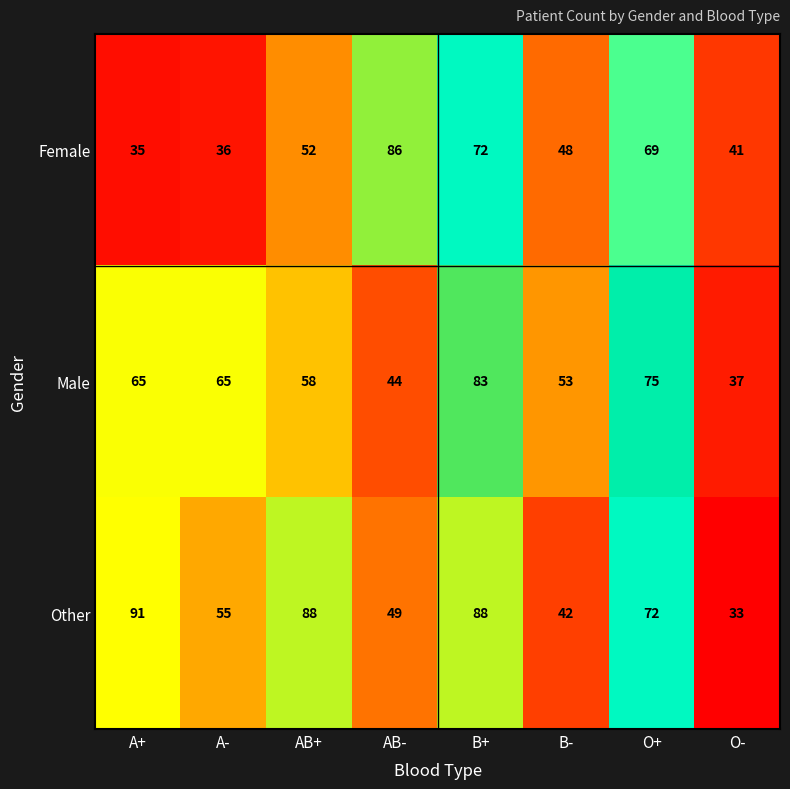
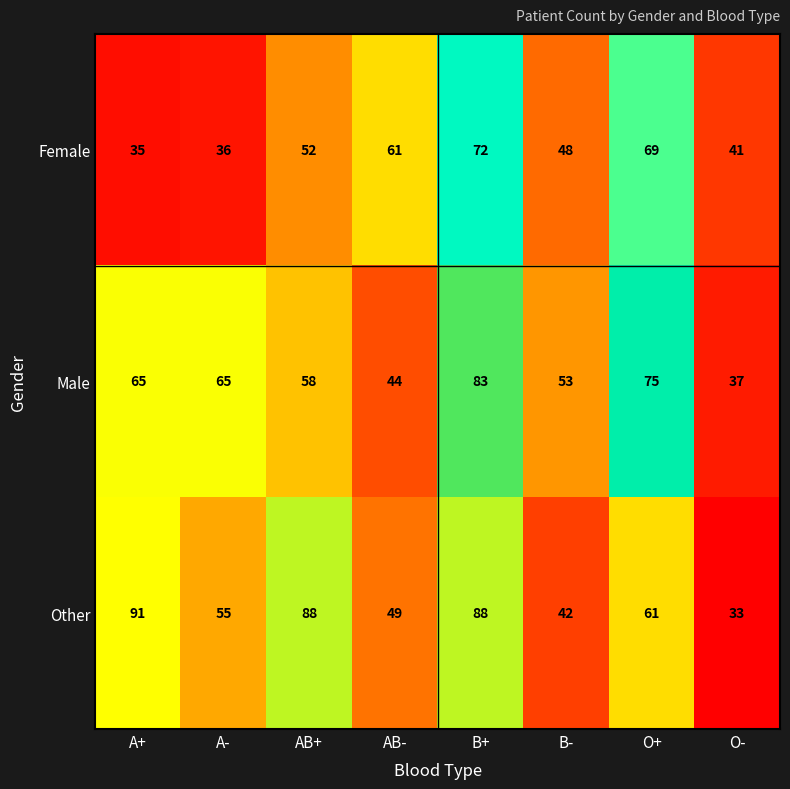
Female, AB-: 86 -> 61
Other, O+: 72 -> 61
